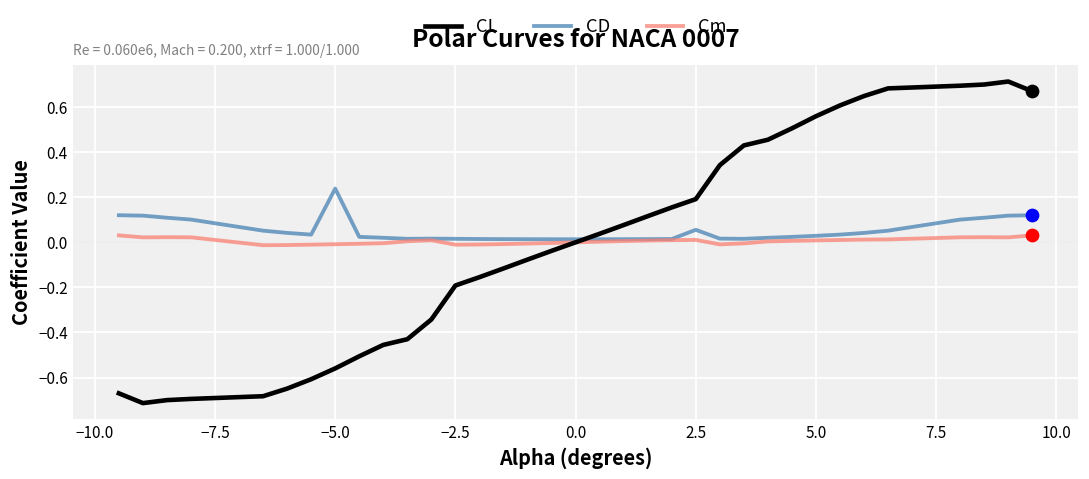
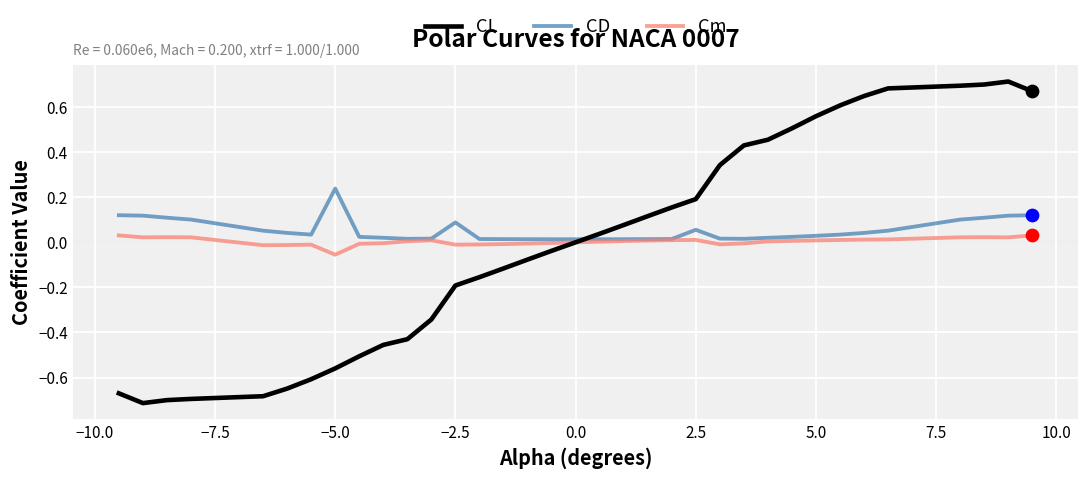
Cm, −5.0: -0.01 -> -0.06
CD, −2.5: 0.02 -> 0.09
